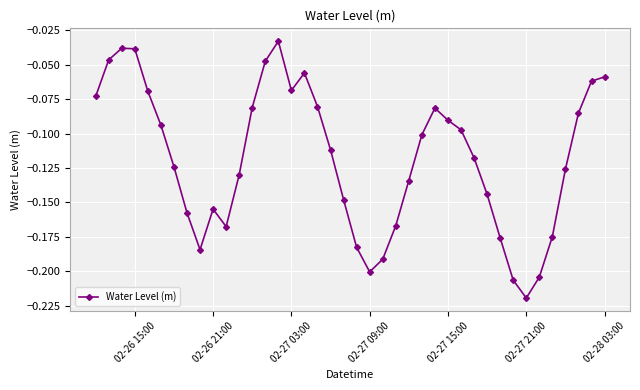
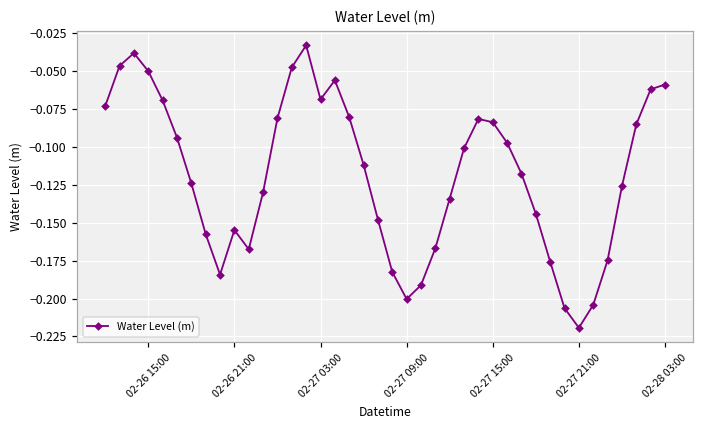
02-26 15:00: -0.038 -> -0.050
02-27 15:00: -0.090 -> -0.084
